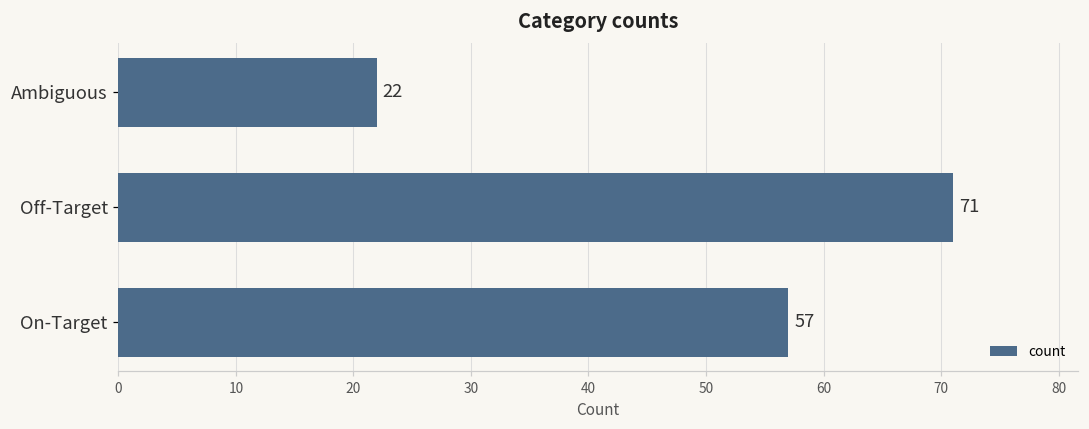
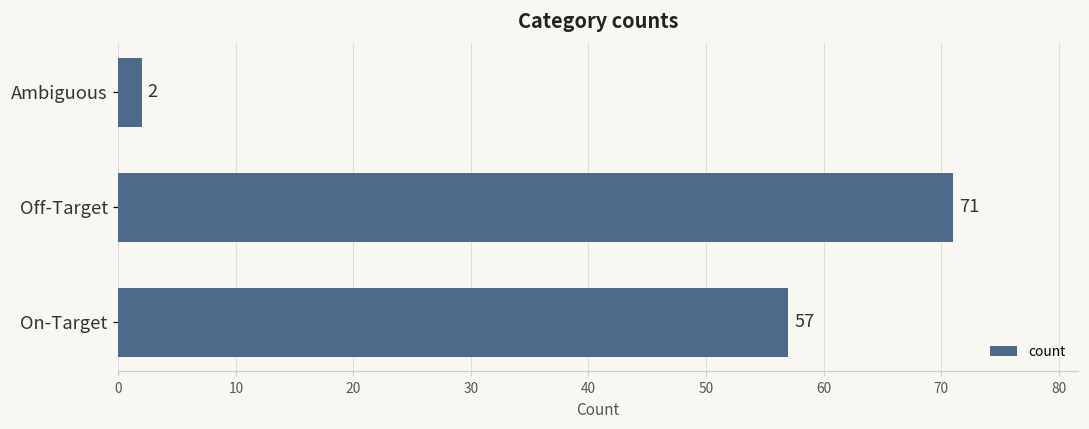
Ambiguous: 22 -> 2
